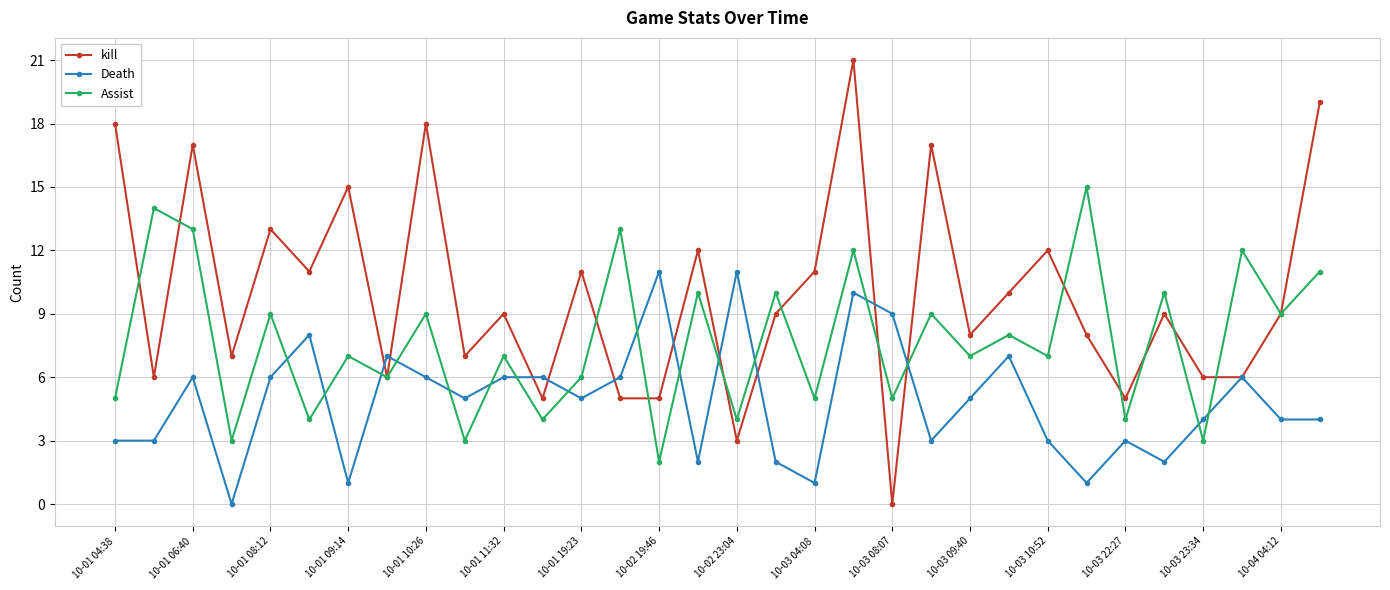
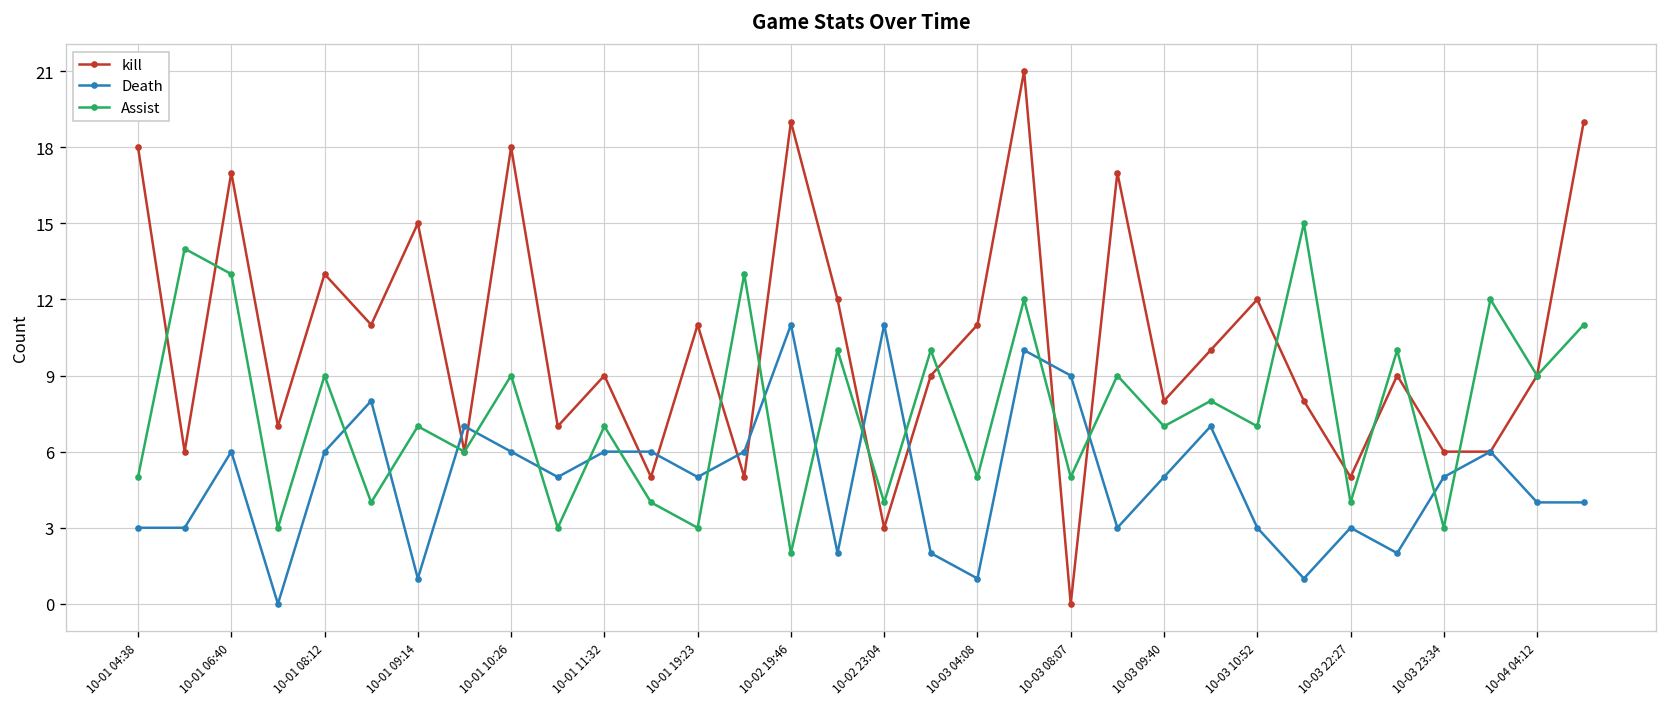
Assist, 10-01 19:23: 6 -> 3
kill, 10-02 19:46: 5 -> 19
Death, 10-03 23:34: 4 -> 5
